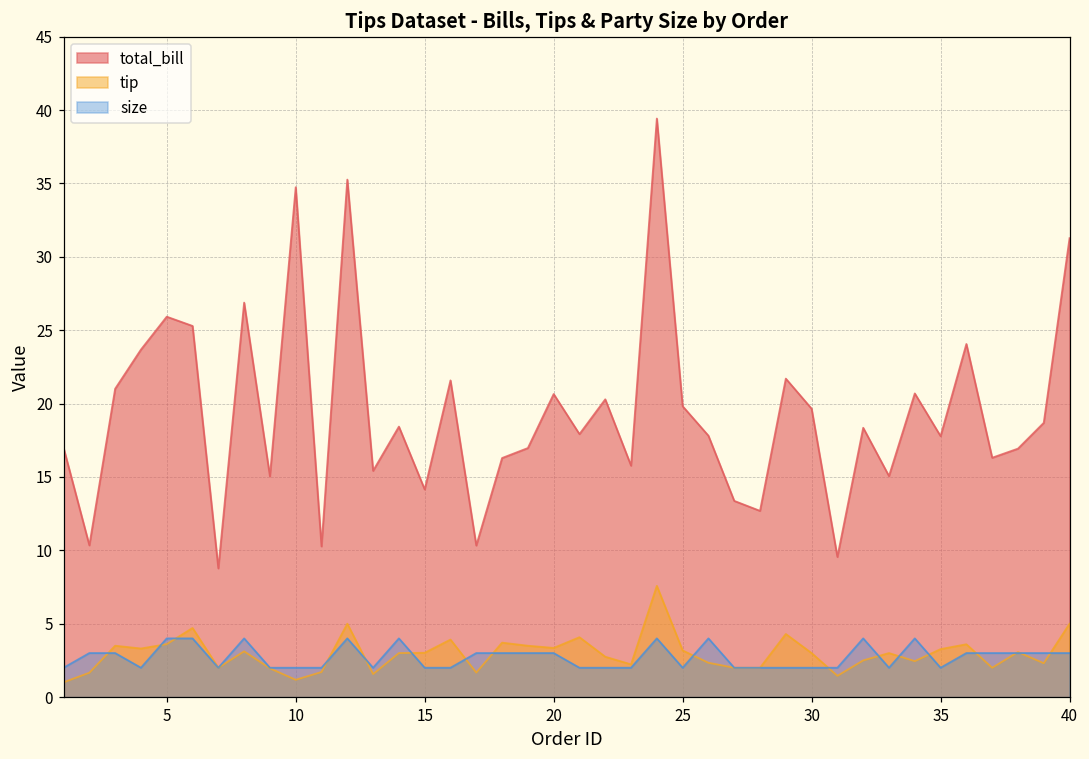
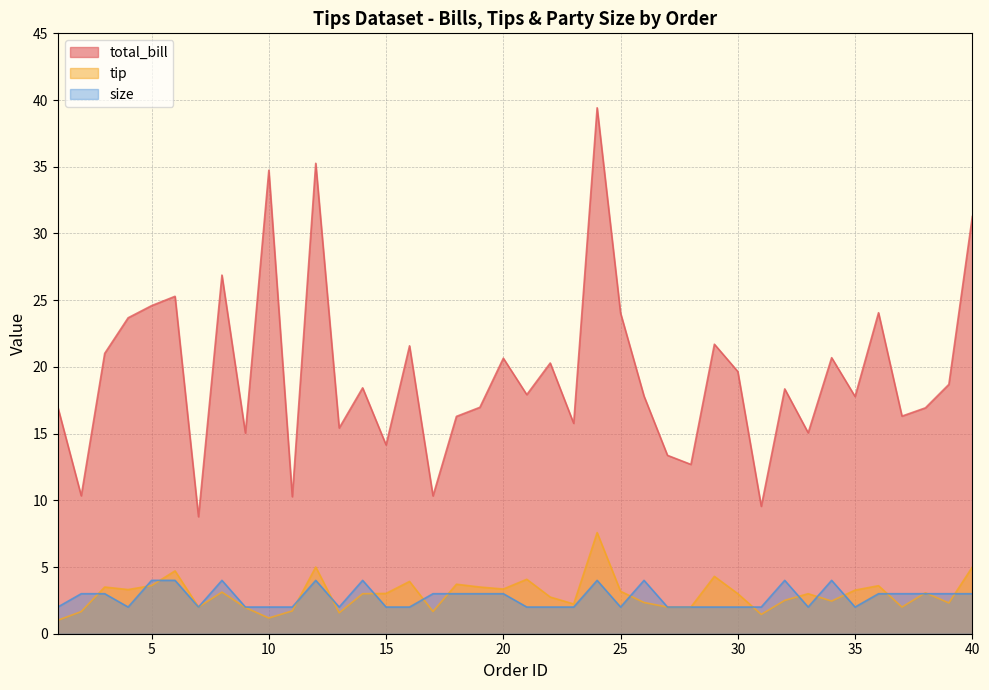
total_bill, 5: 25.9 -> 24.6
total_bill, 25: 19.8 -> 24.0
